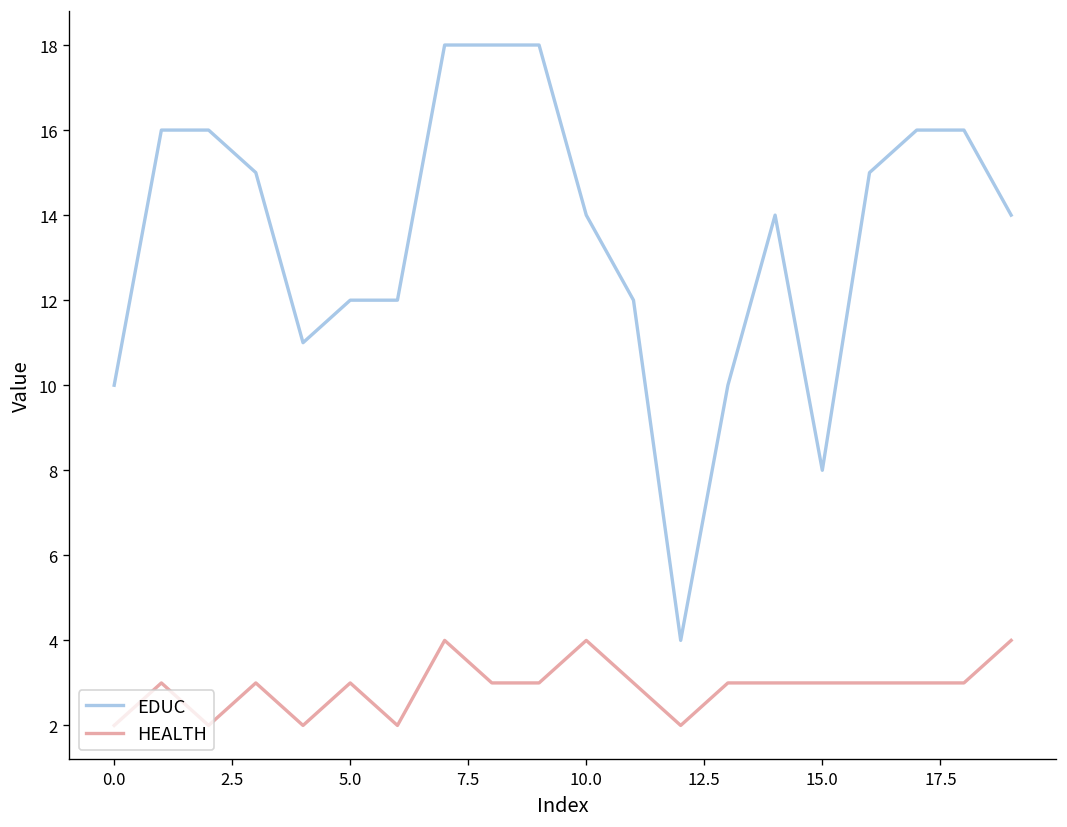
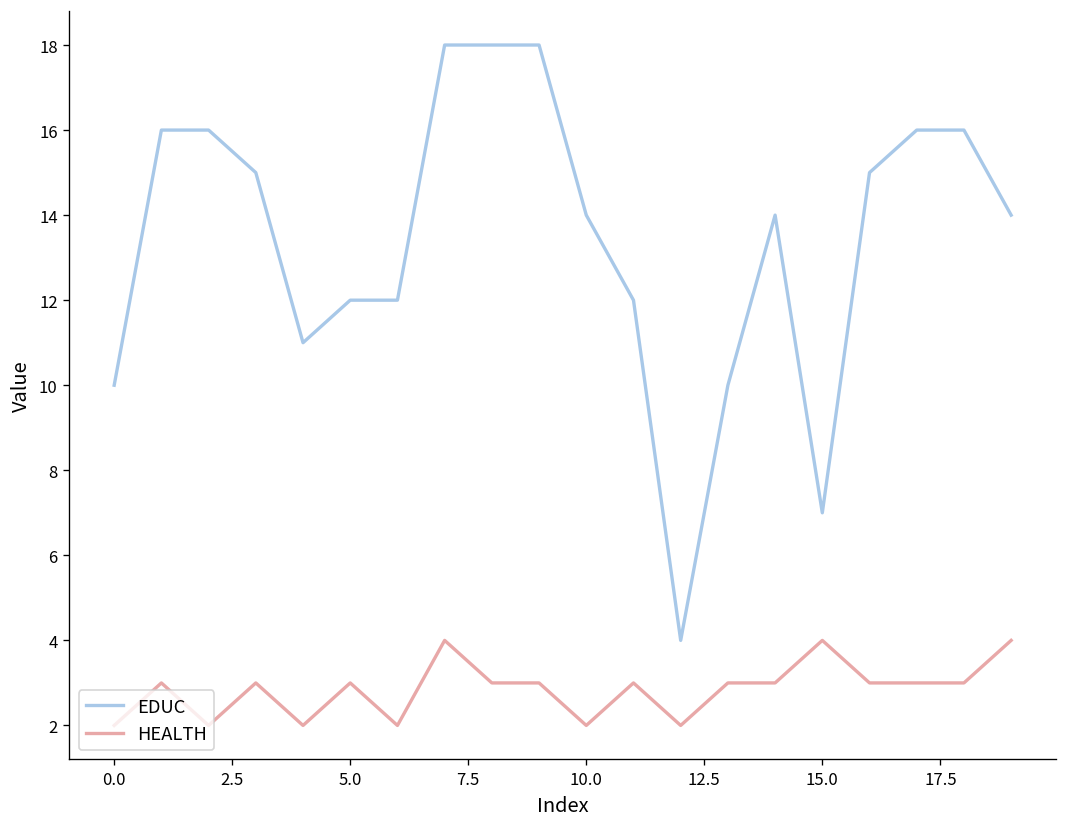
HEALTH, 10.0: 4 -> 2
EDUC, 15.0: 8 -> 7
HEALTH, 15.0: 3 -> 4
